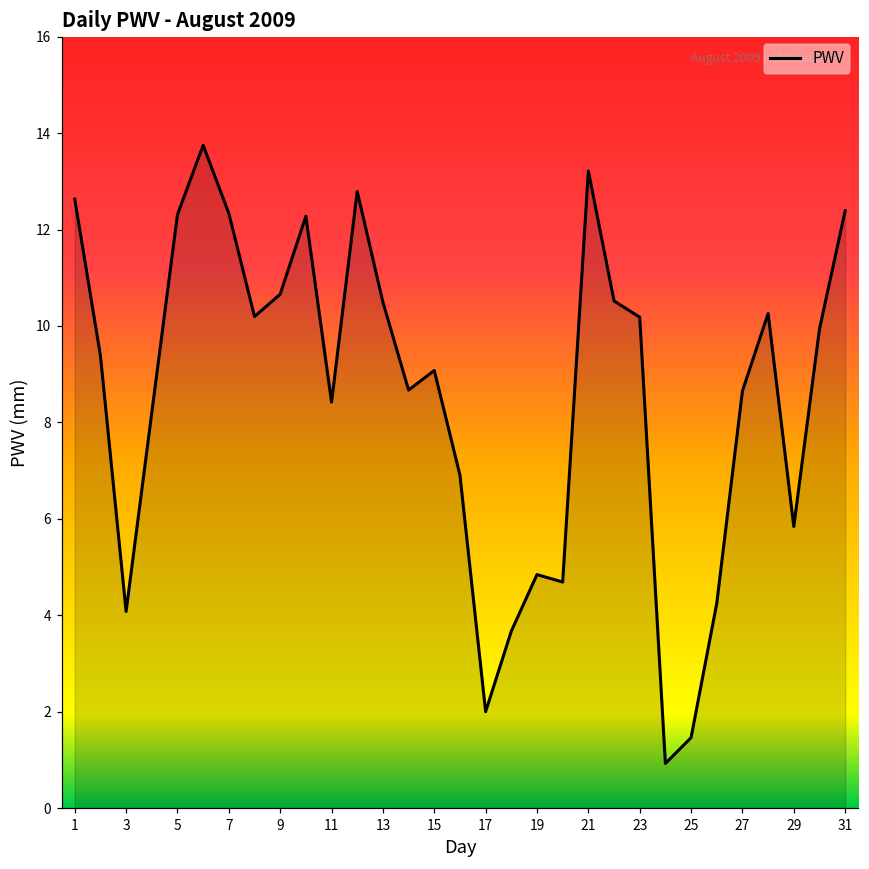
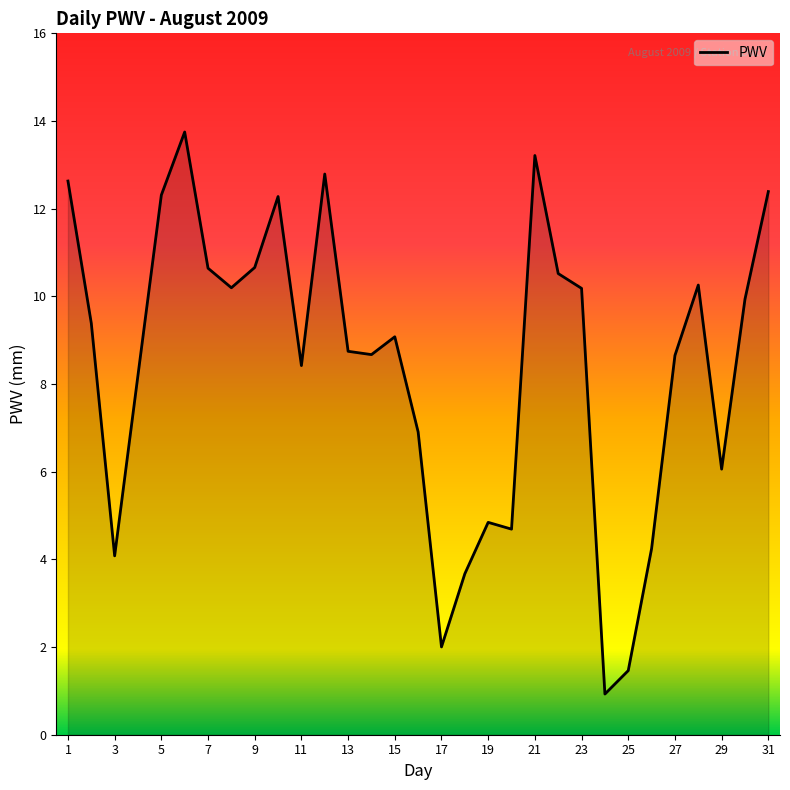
7: 12.3 -> 10.6
13: 10.5 -> 8.7
29: 5.8 -> 6.1
